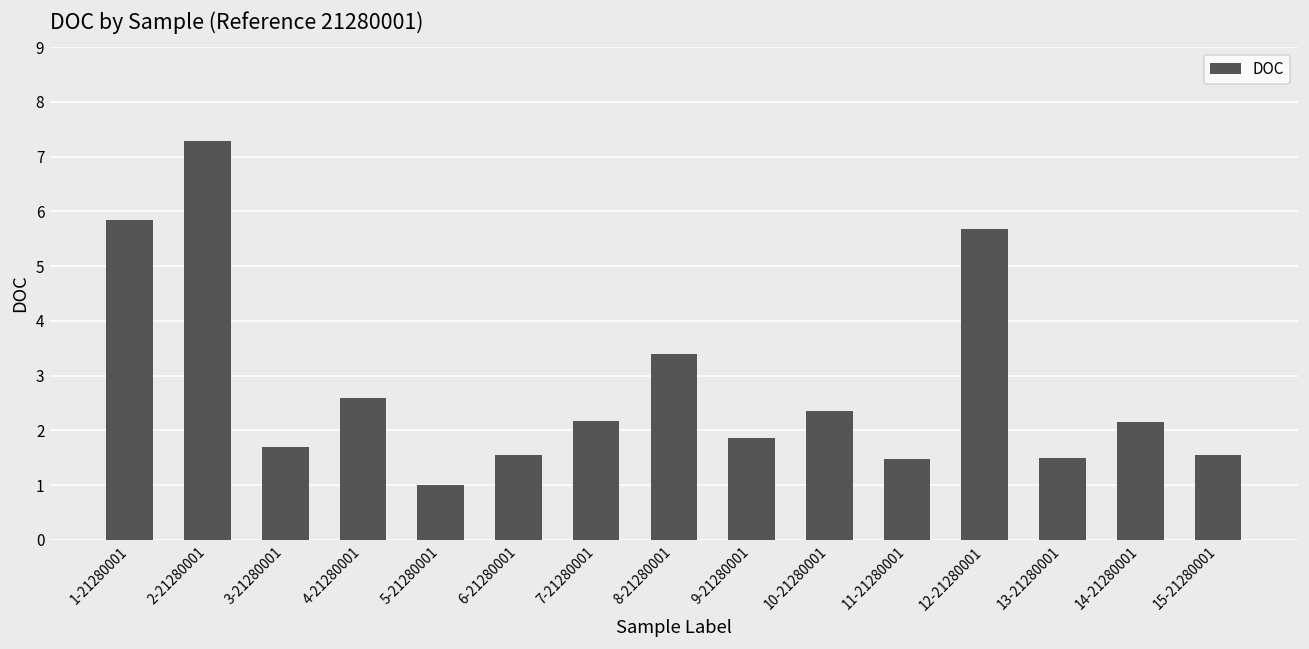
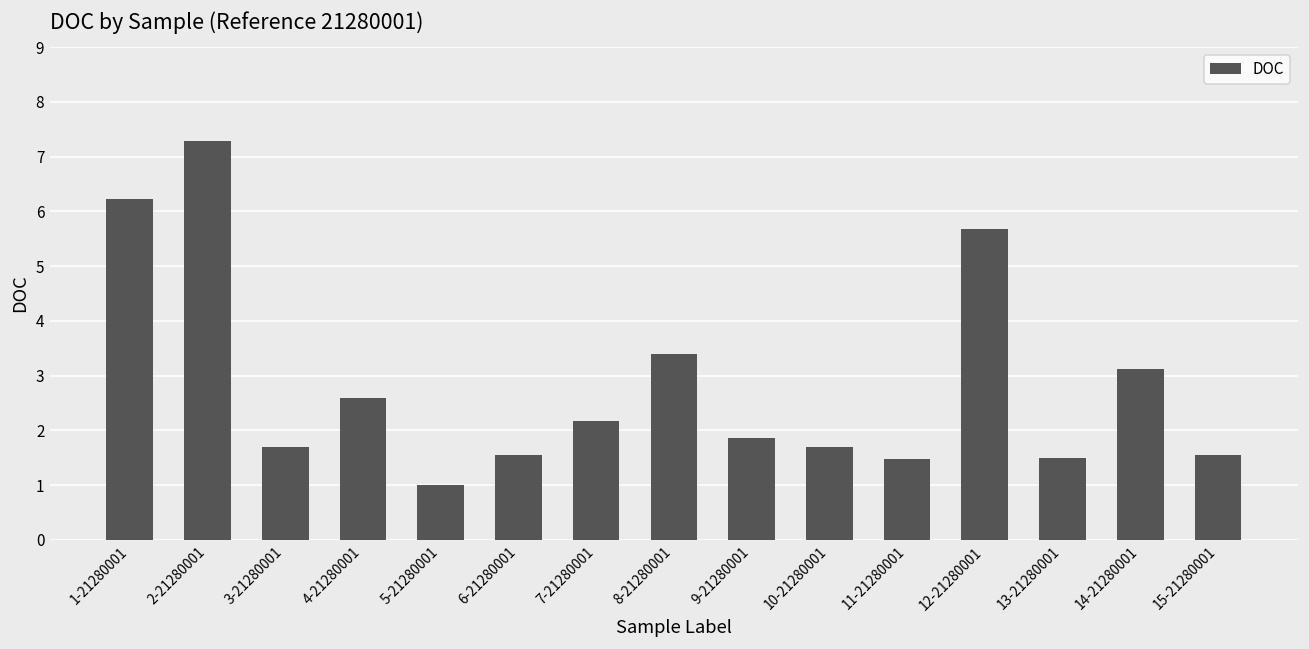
1-21280001: 5.8 -> 6.2
10-21280001: 2.3 -> 1.7
14-21280001: 2.2 -> 3.1
